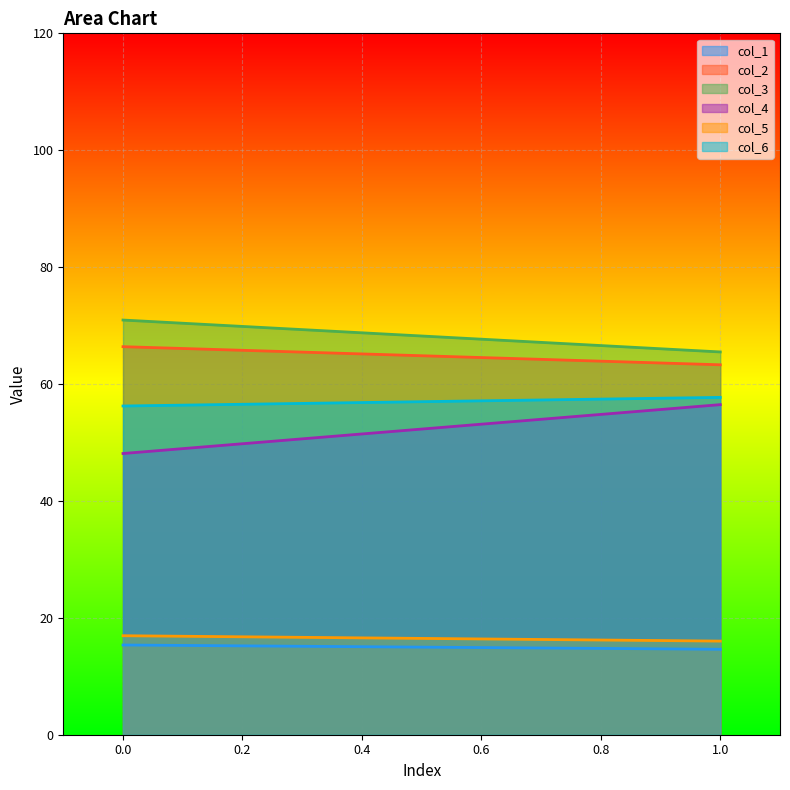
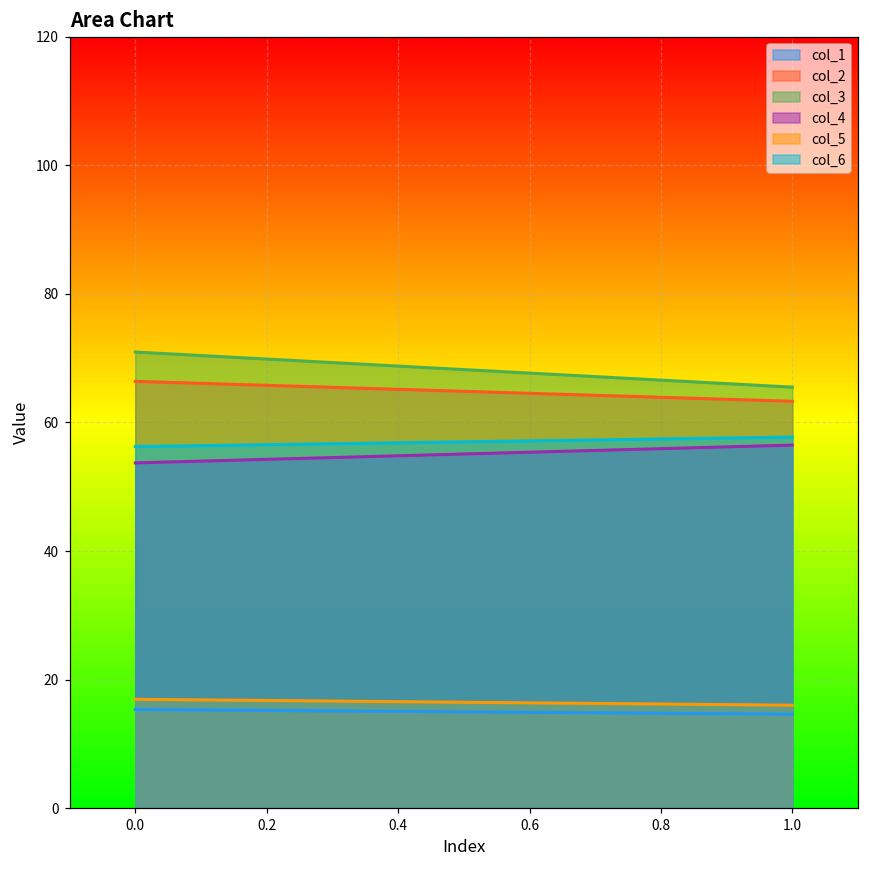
col_4, 0.0: 48 -> 54
